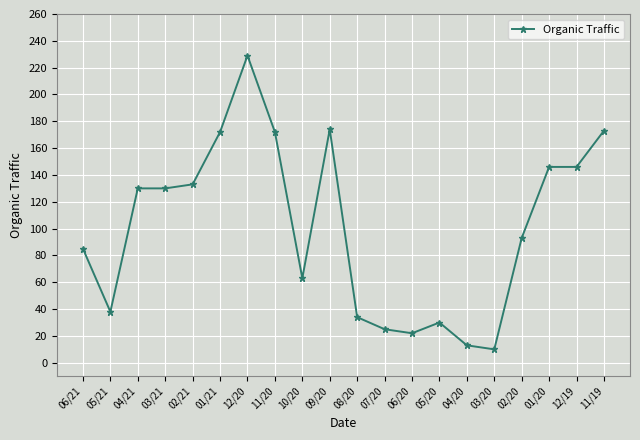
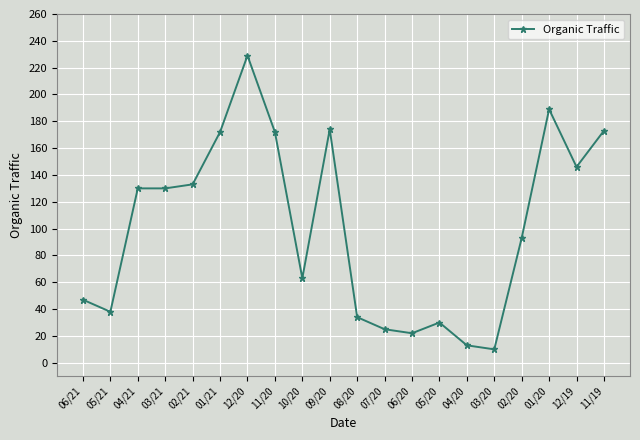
06/21: 85 -> 47
01/20: 146 -> 189
